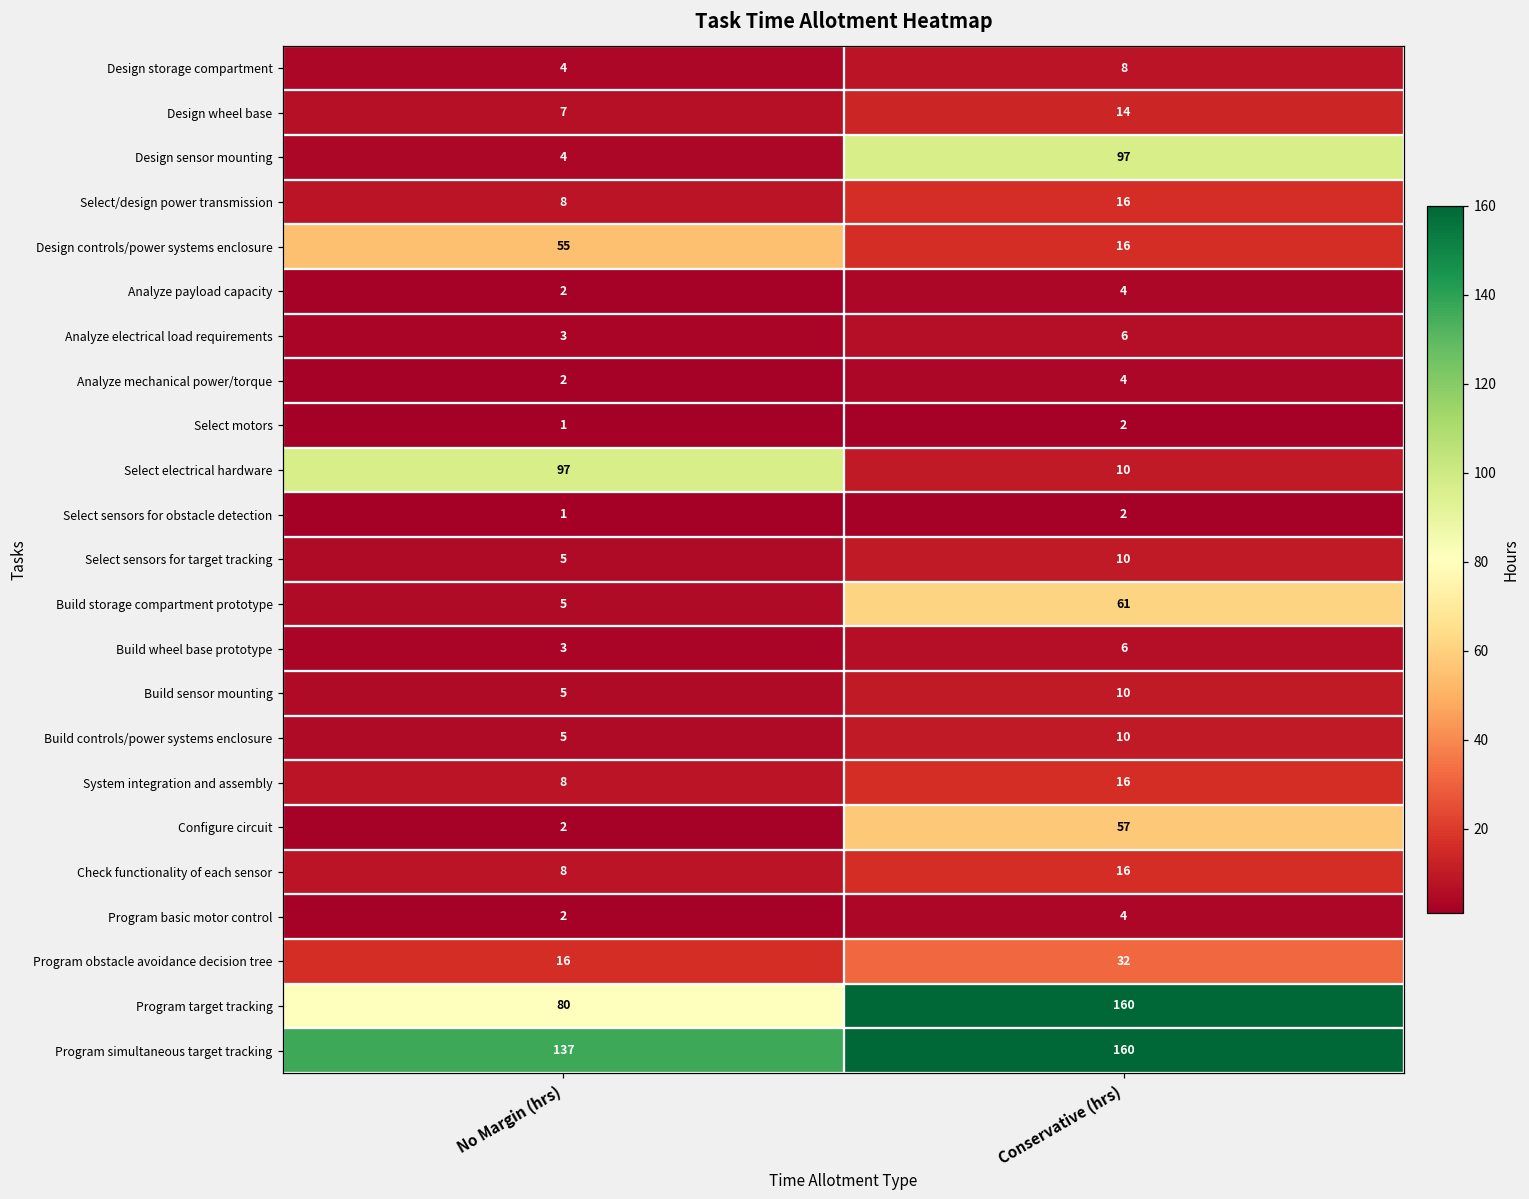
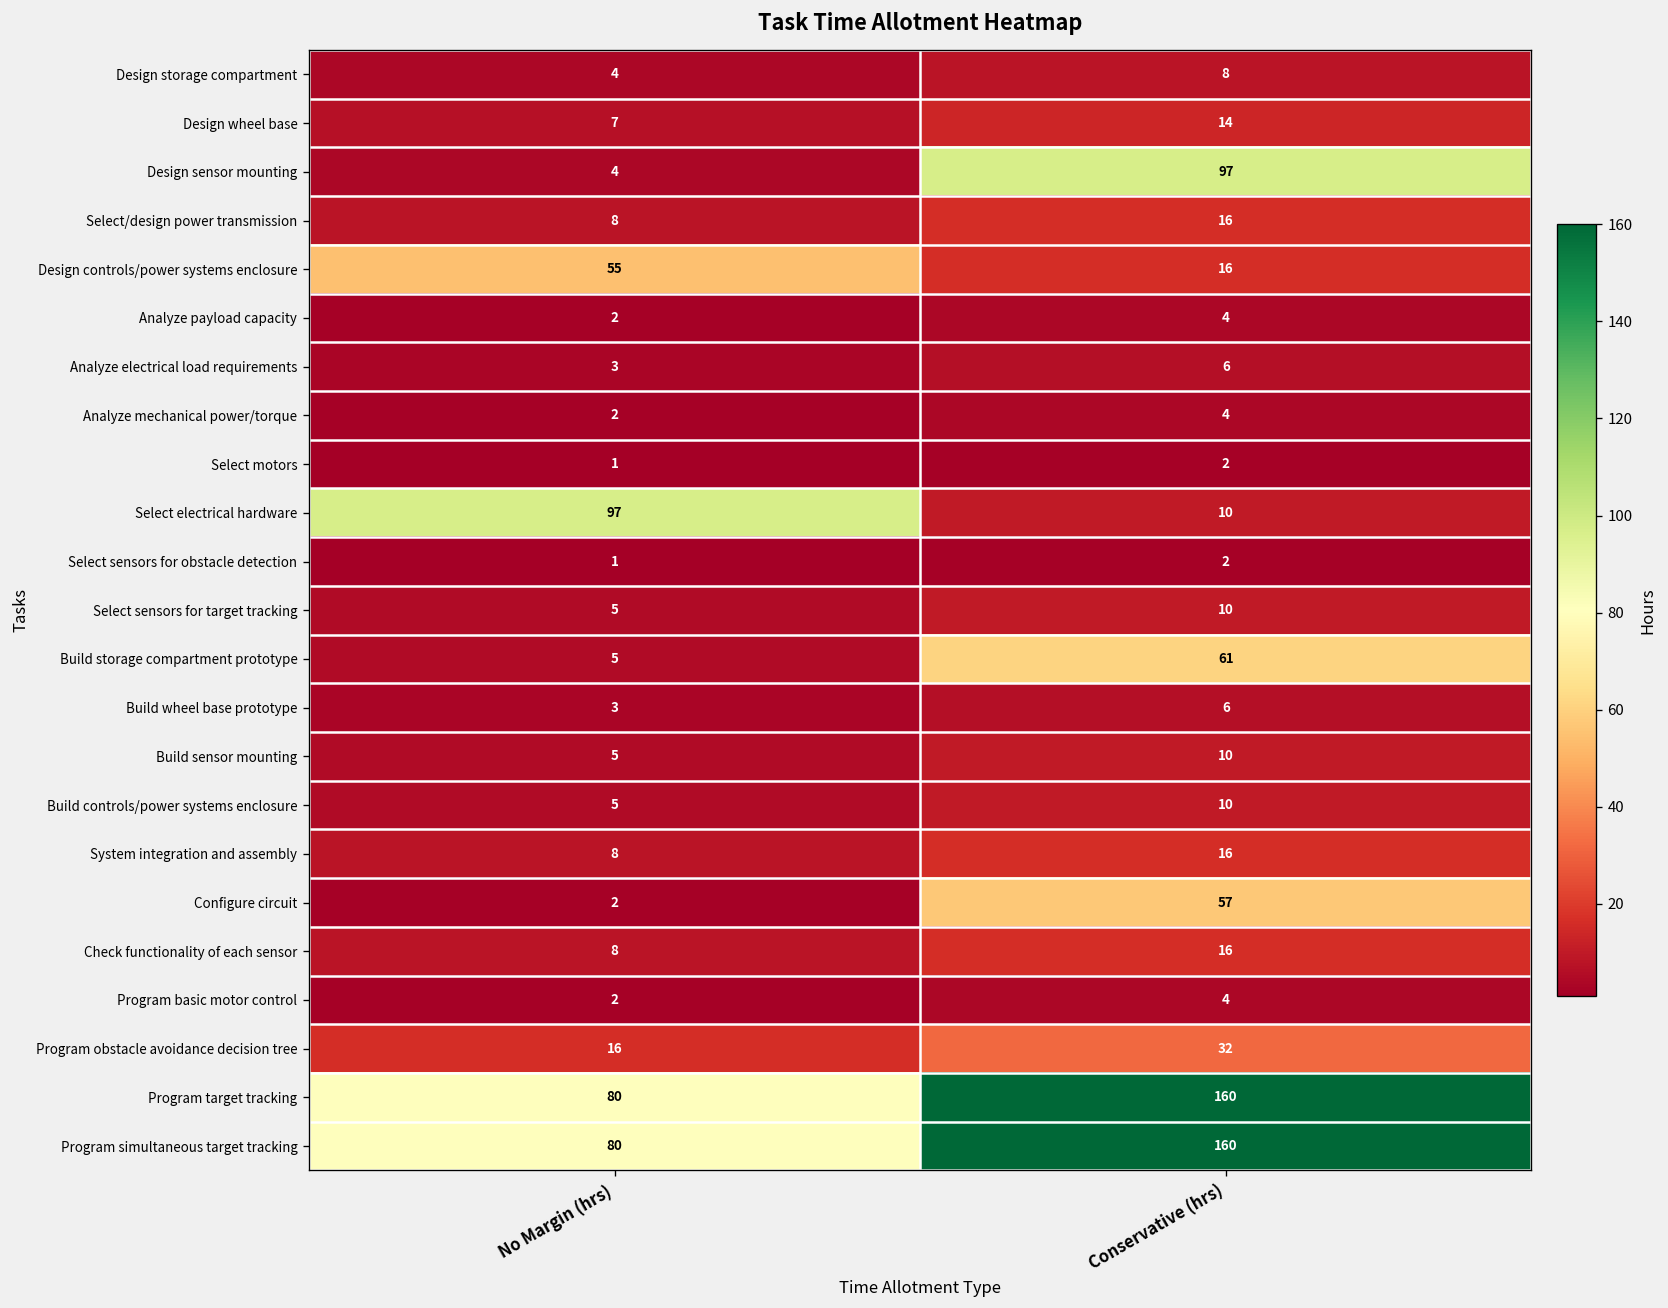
Program simultaneous target tracking, No Margin (hrs): 137 -> 80
